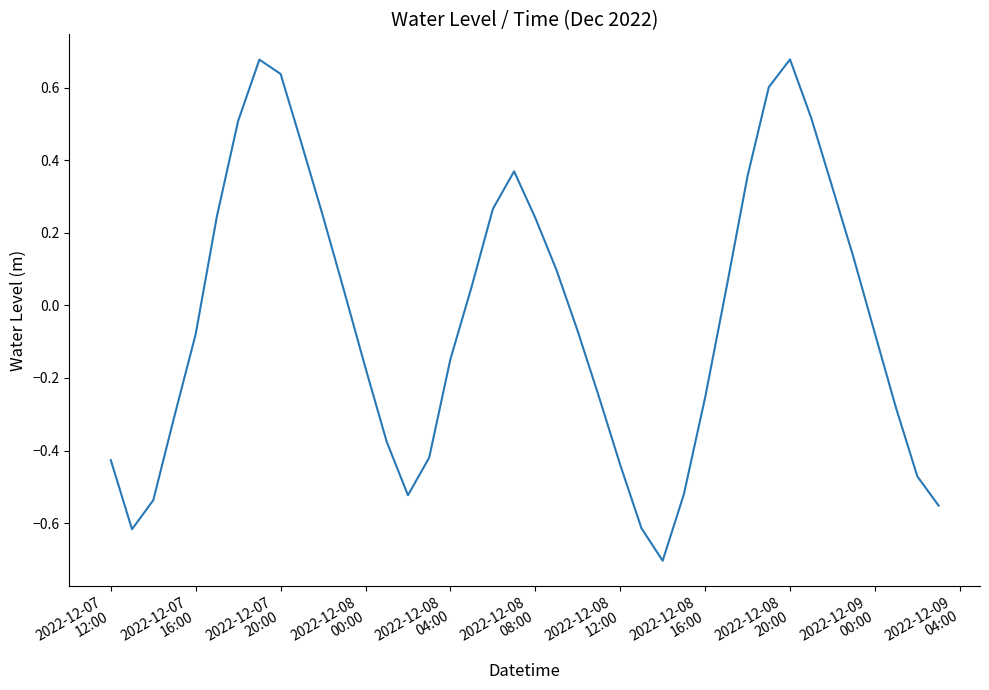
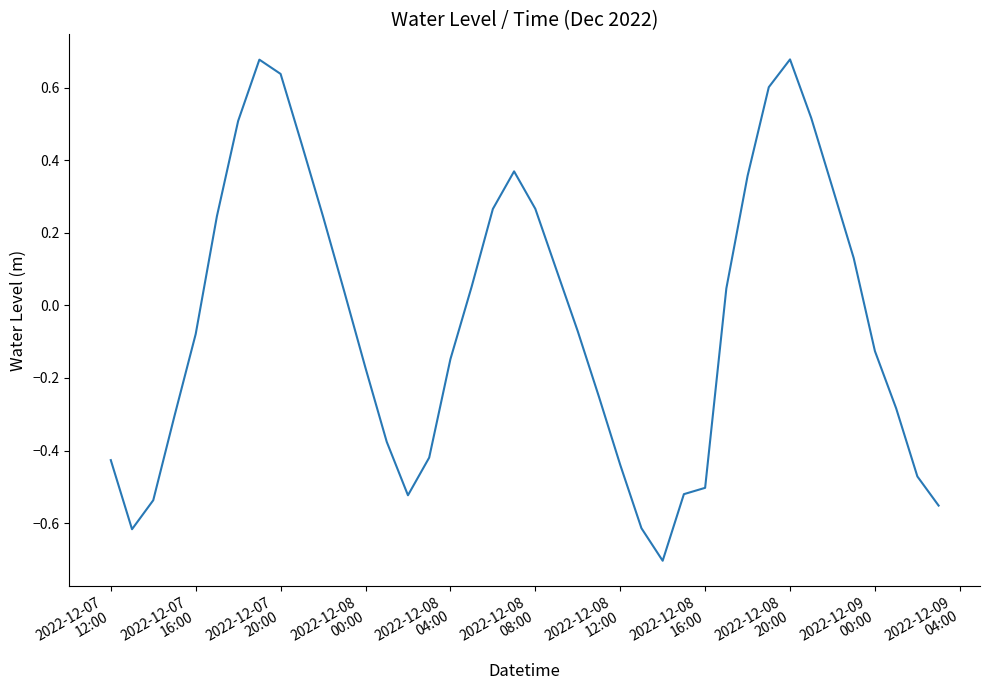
2022-12-08 08:00: 0.24 -> 0.27
2022-12-08 16:00: -0.25 -> -0.50
2022-12-09 00:00: -0.08 -> -0.13
